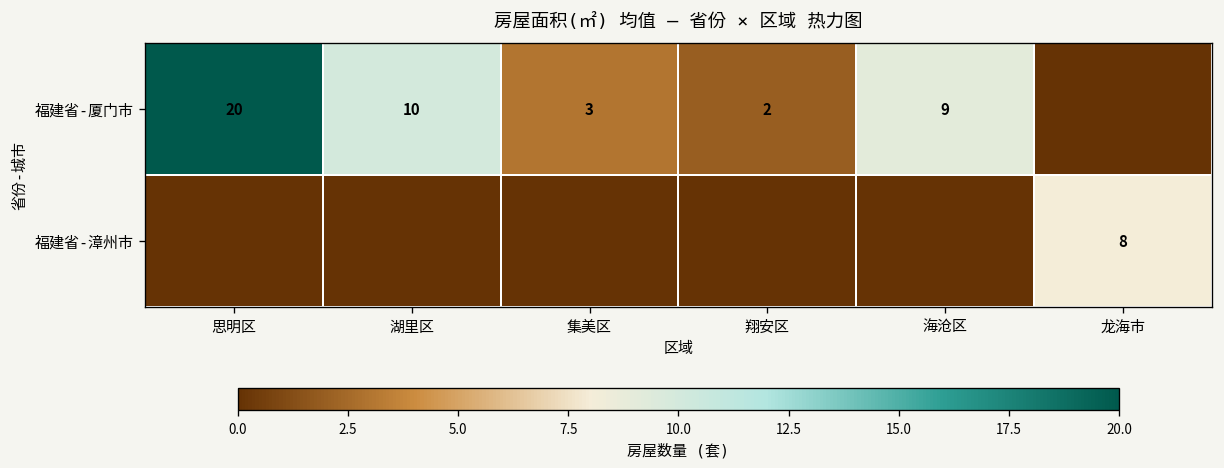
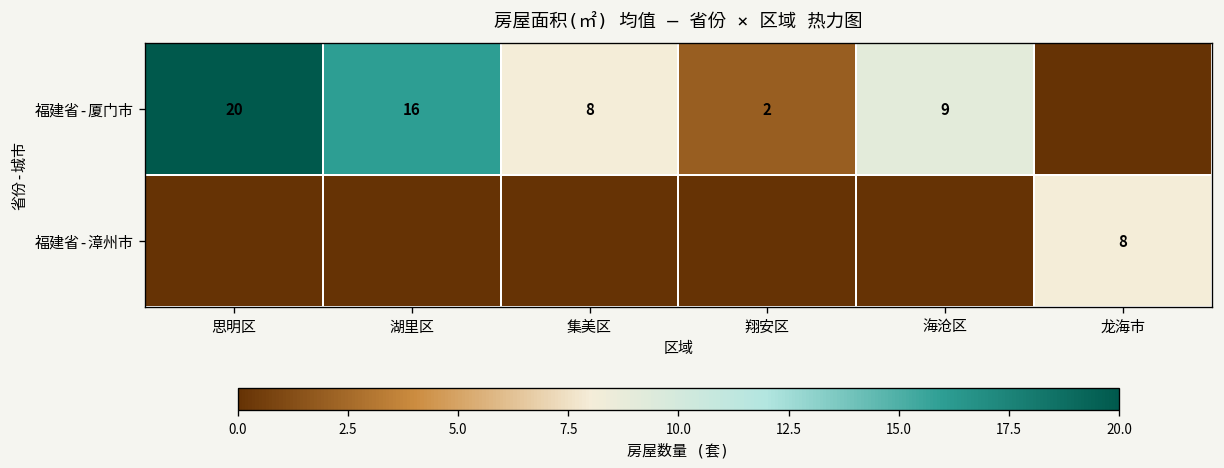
福建省-厦门市, 湖里区: 10 -> 16
福建省-厦门市, 集美区: 3 -> 8
